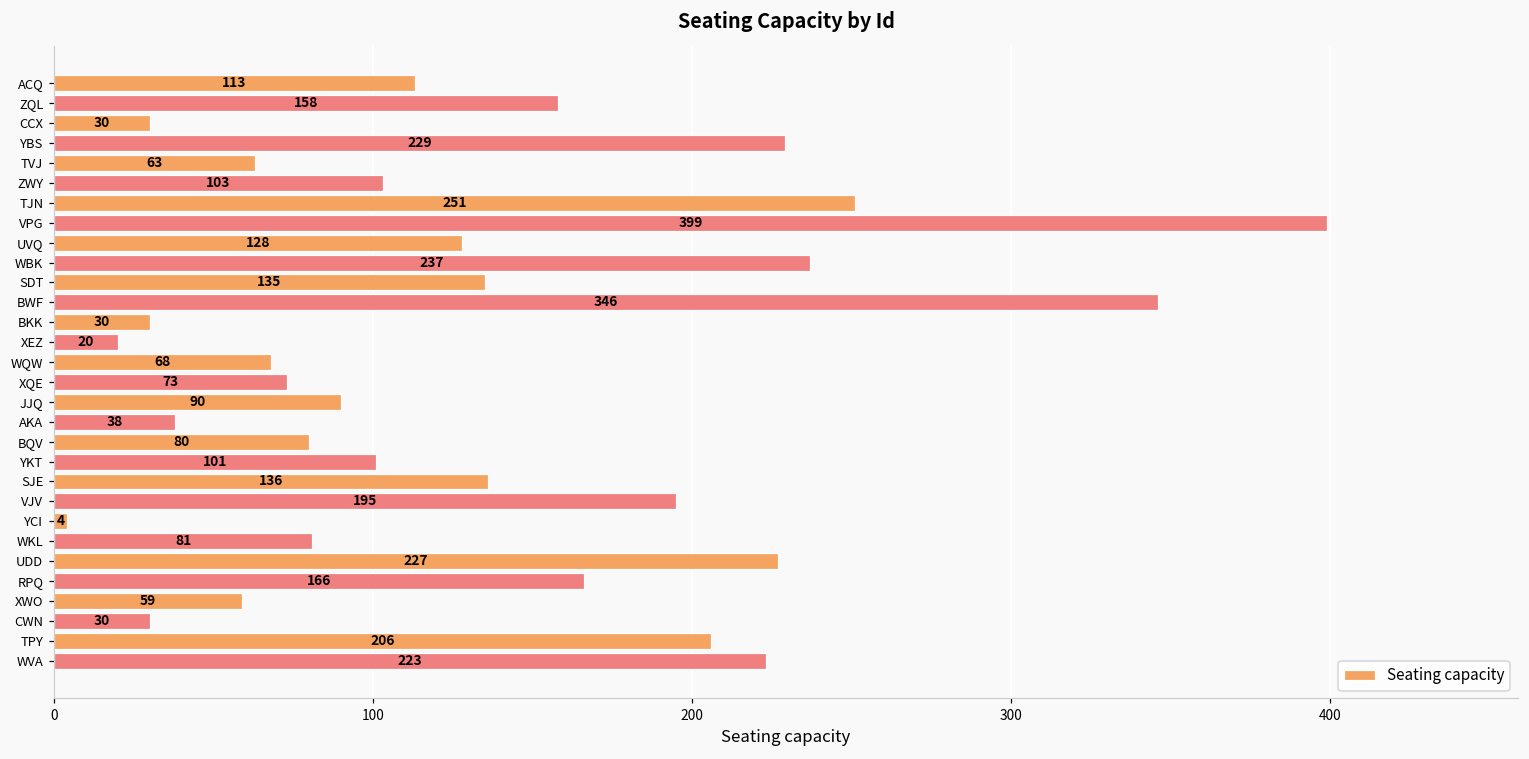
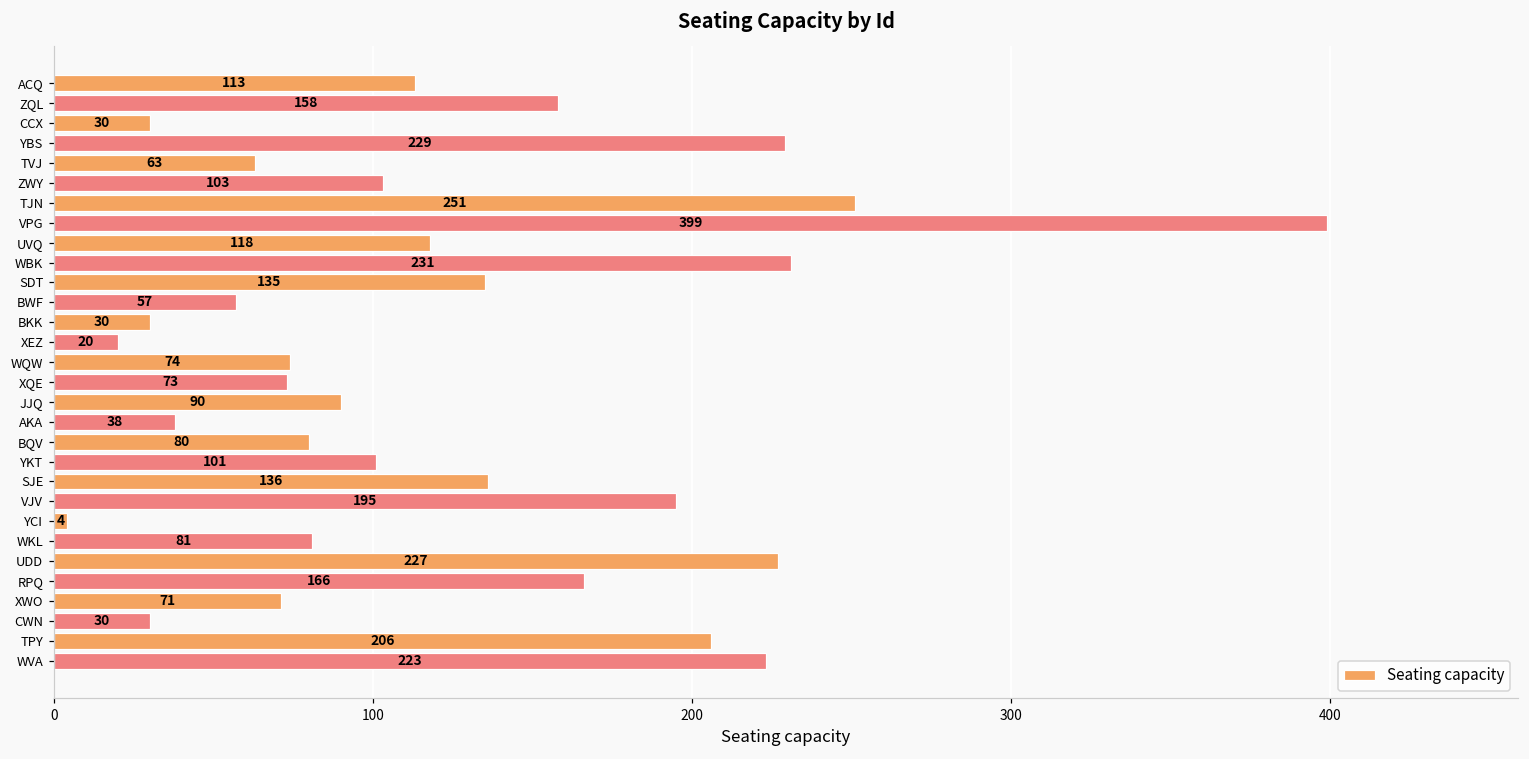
UVQ: 128 -> 118
WBK: 237 -> 231
BWF: 346 -> 57
WQW: 68 -> 74
XWO: 59 -> 71
